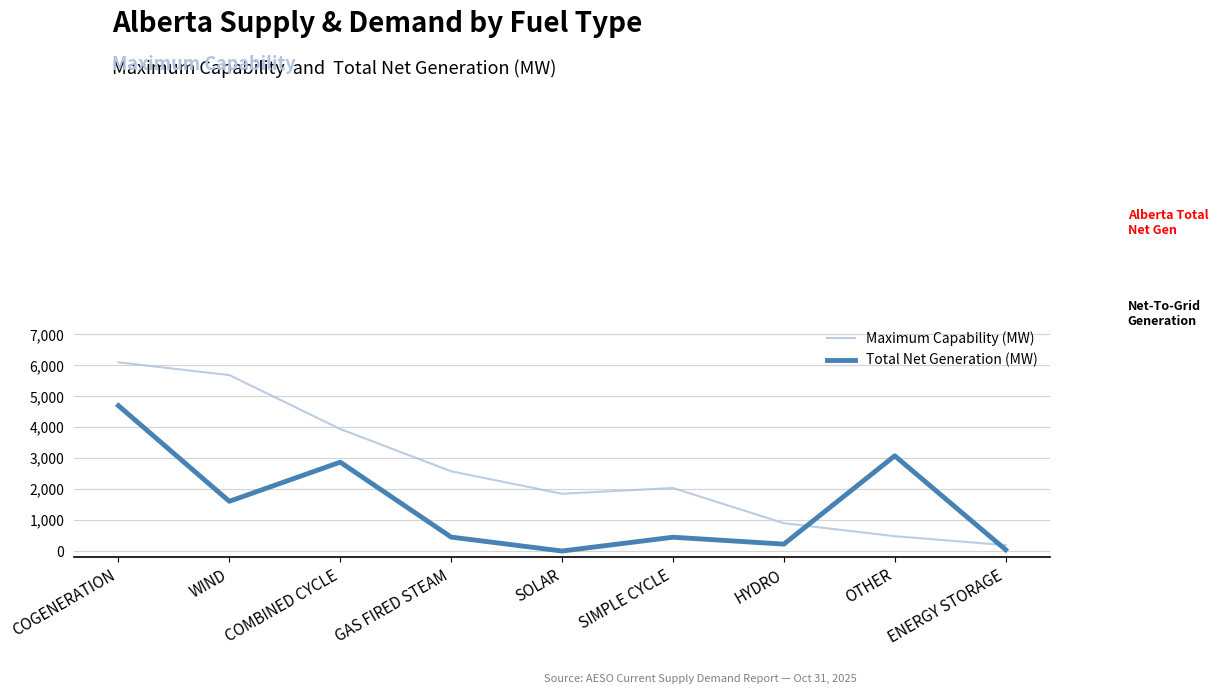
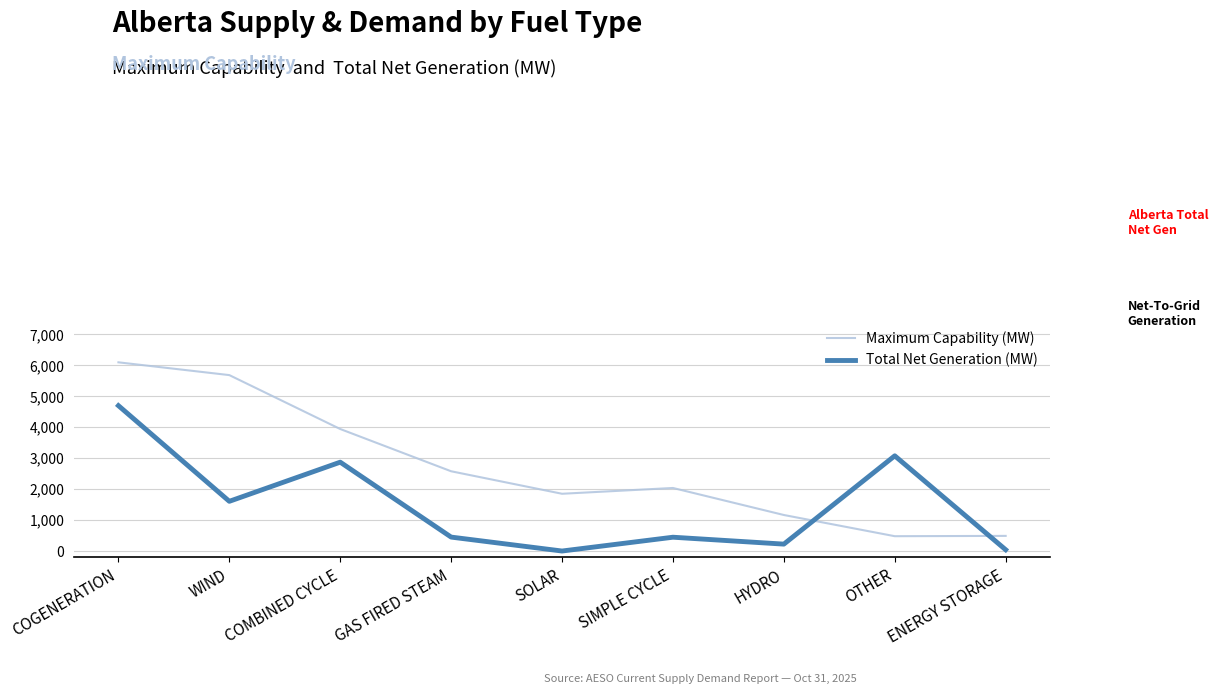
Maximum Capability (MW), HYDRO: 900 -> 1,200
Maximum Capability (MW), ENERGY STORAGE: 200 -> 500
